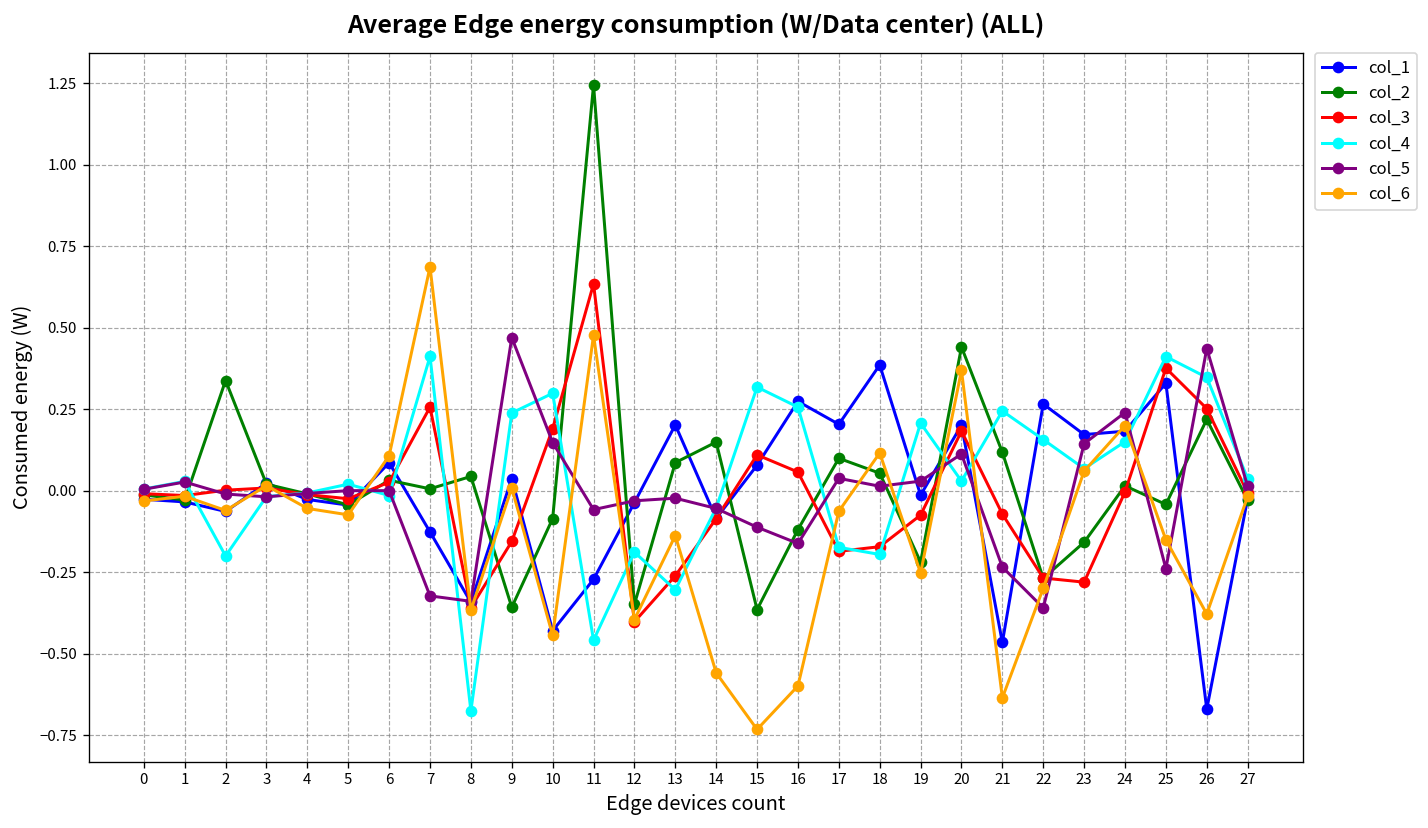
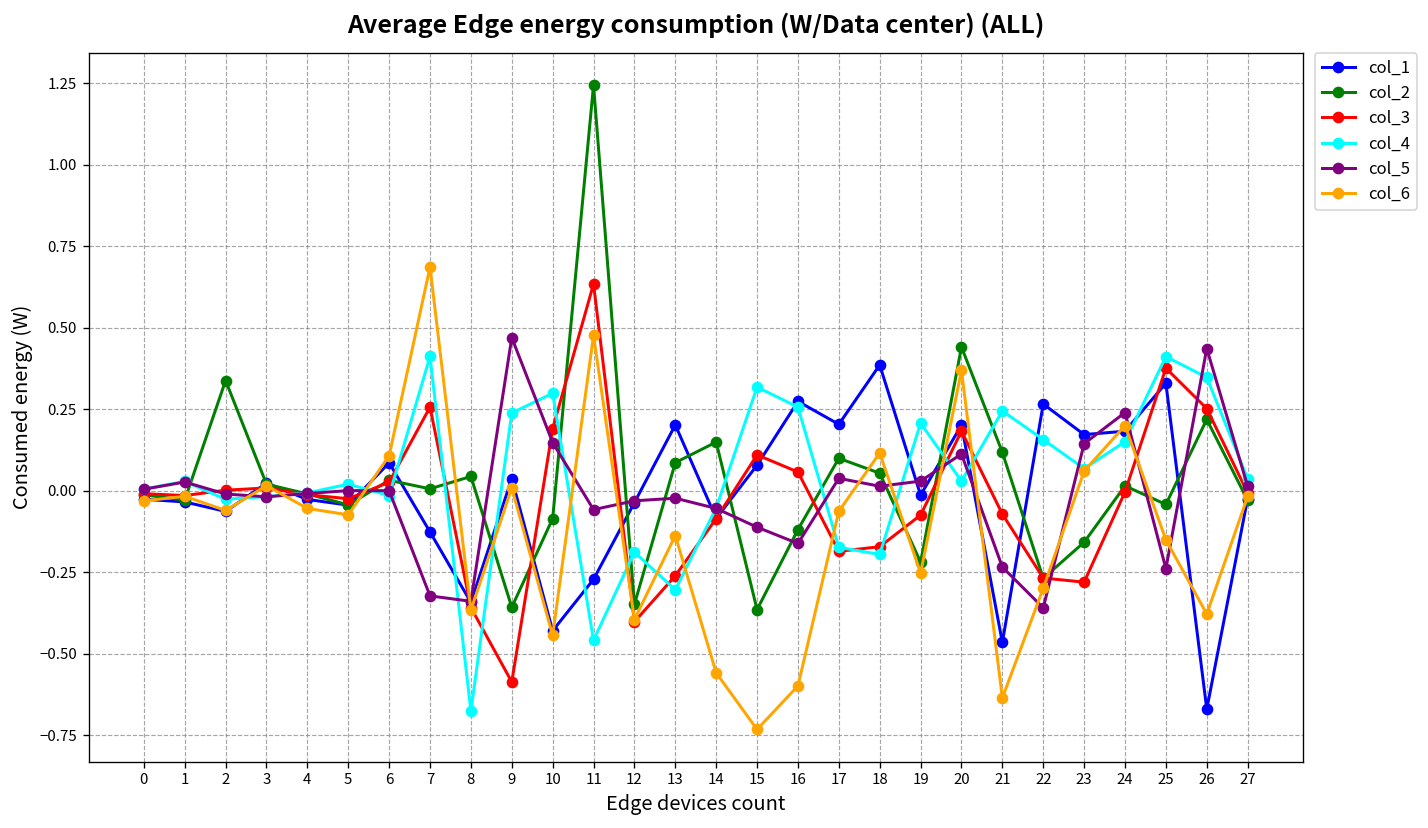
col_4, 2: -0.20 -> -0.03
col_3, 9: -0.16 -> -0.59
